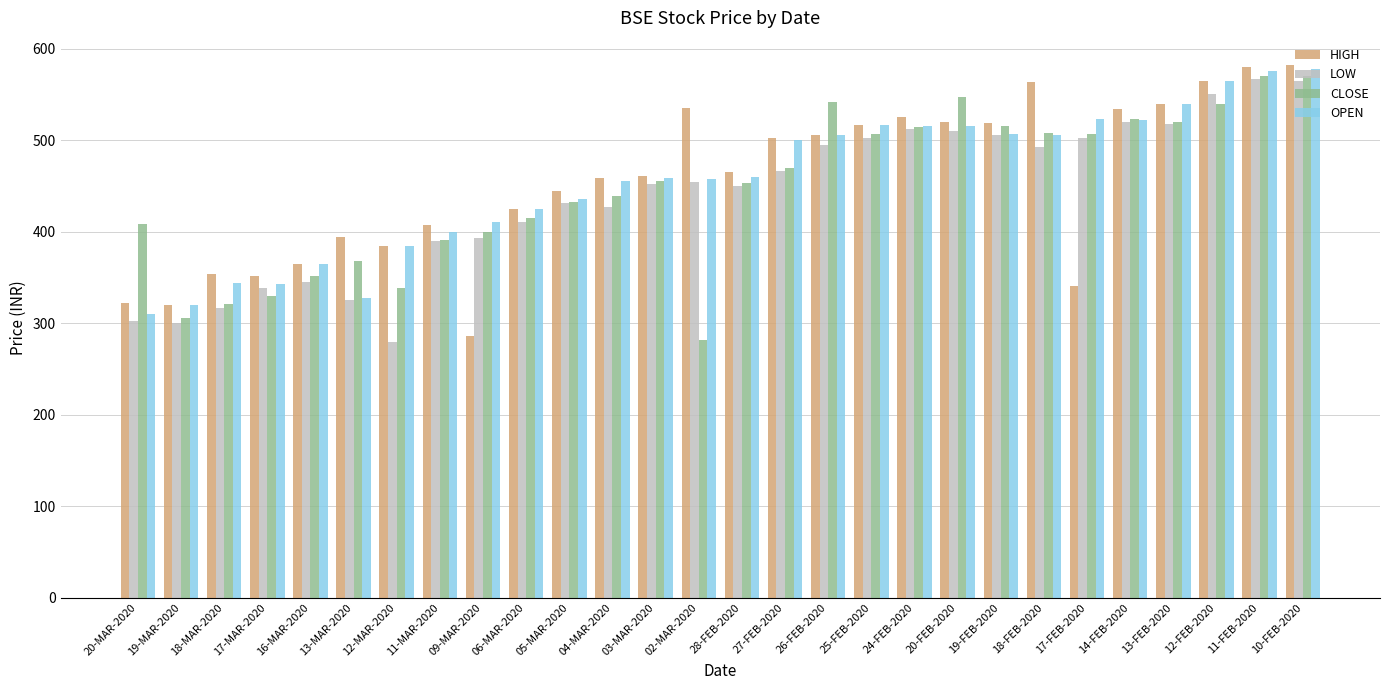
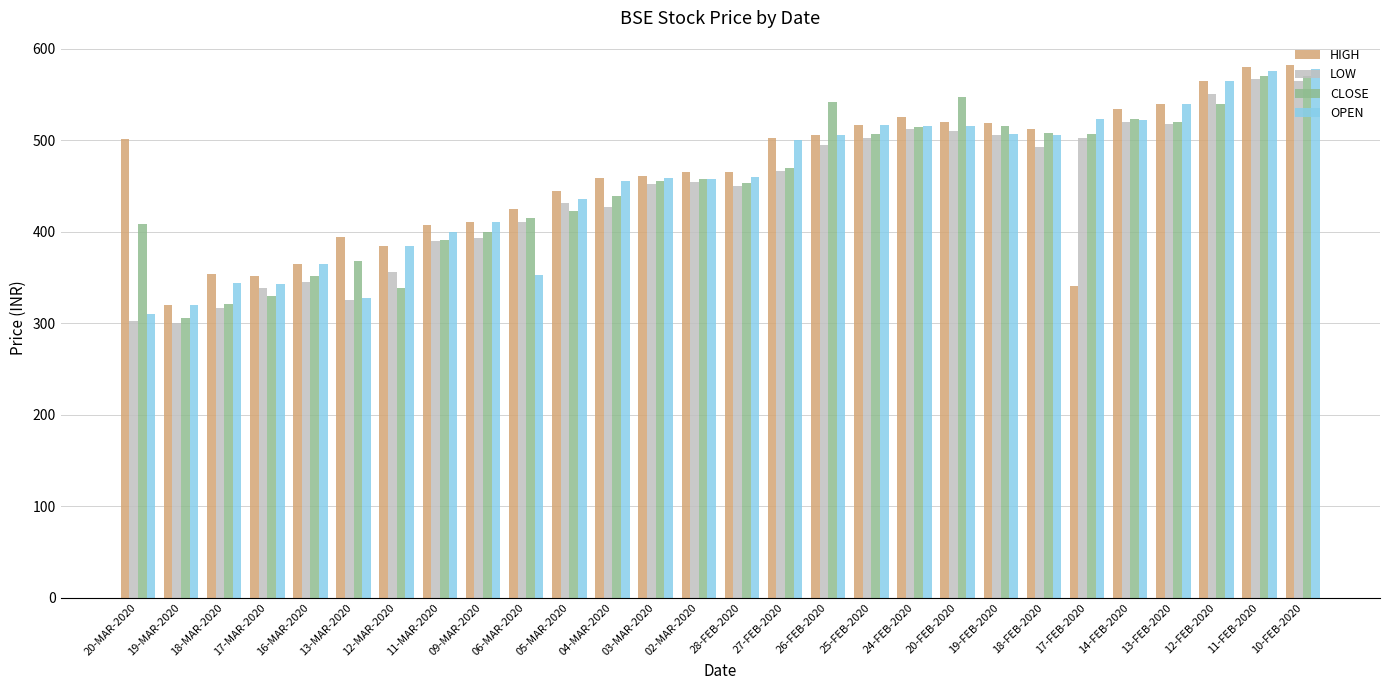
HIGH, 20-MAR-2020: 320 -> 500
LOW, 12-MAR-2020: 280 -> 360
HIGH, 09-MAR-2020: 290 -> 410
OPEN, 06-MAR-2020: 430 -> 350
CLOSE, 05-MAR-2020: 430 -> 420
HIGH, 02-MAR-2020: 530 -> 460
CLOSE, 02-MAR-2020: 280 -> 460
HIGH, 18-FEB-2020: 560 -> 510
